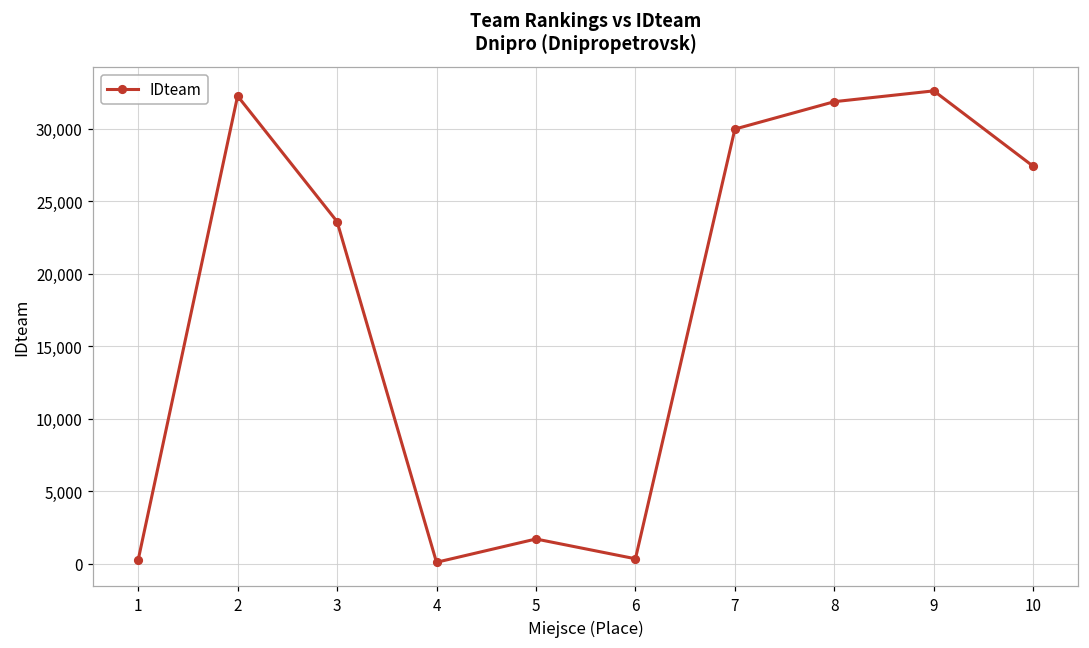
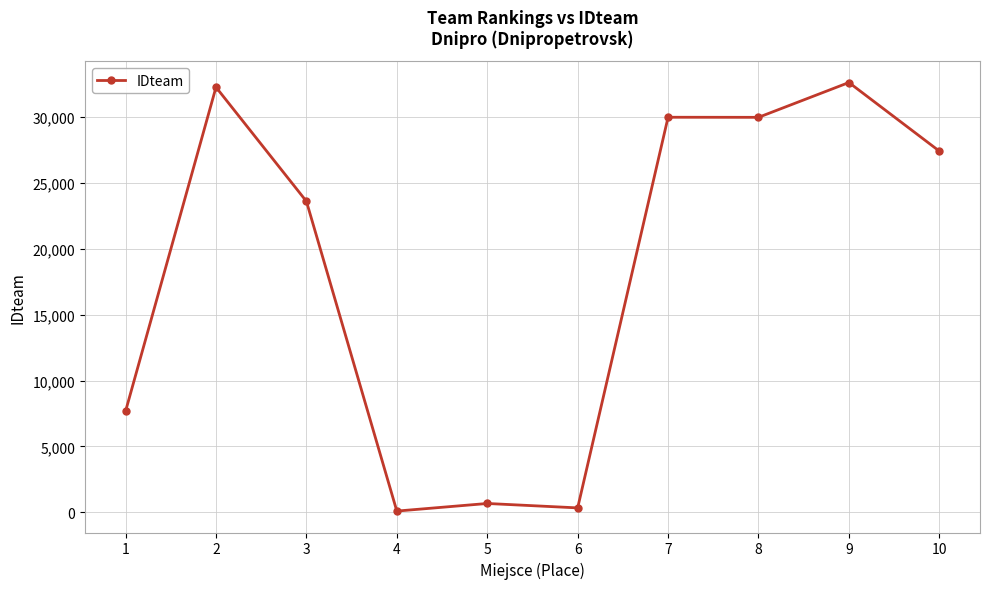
1: 300 -> 7,700
5: 1,700 -> 700
8: 31,900 -> 30,000
